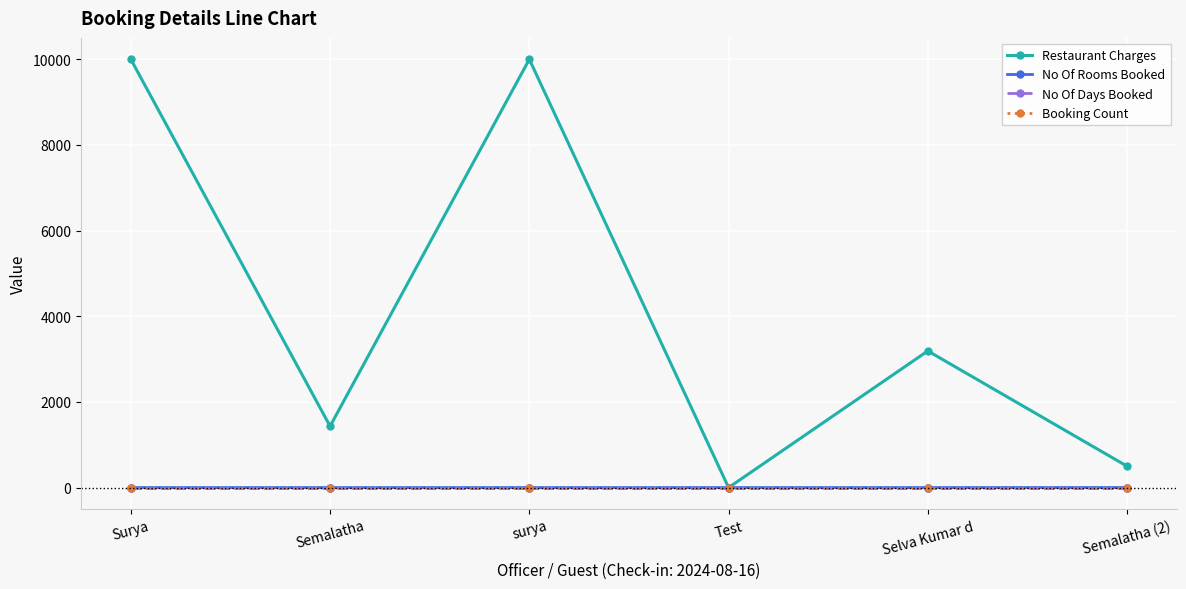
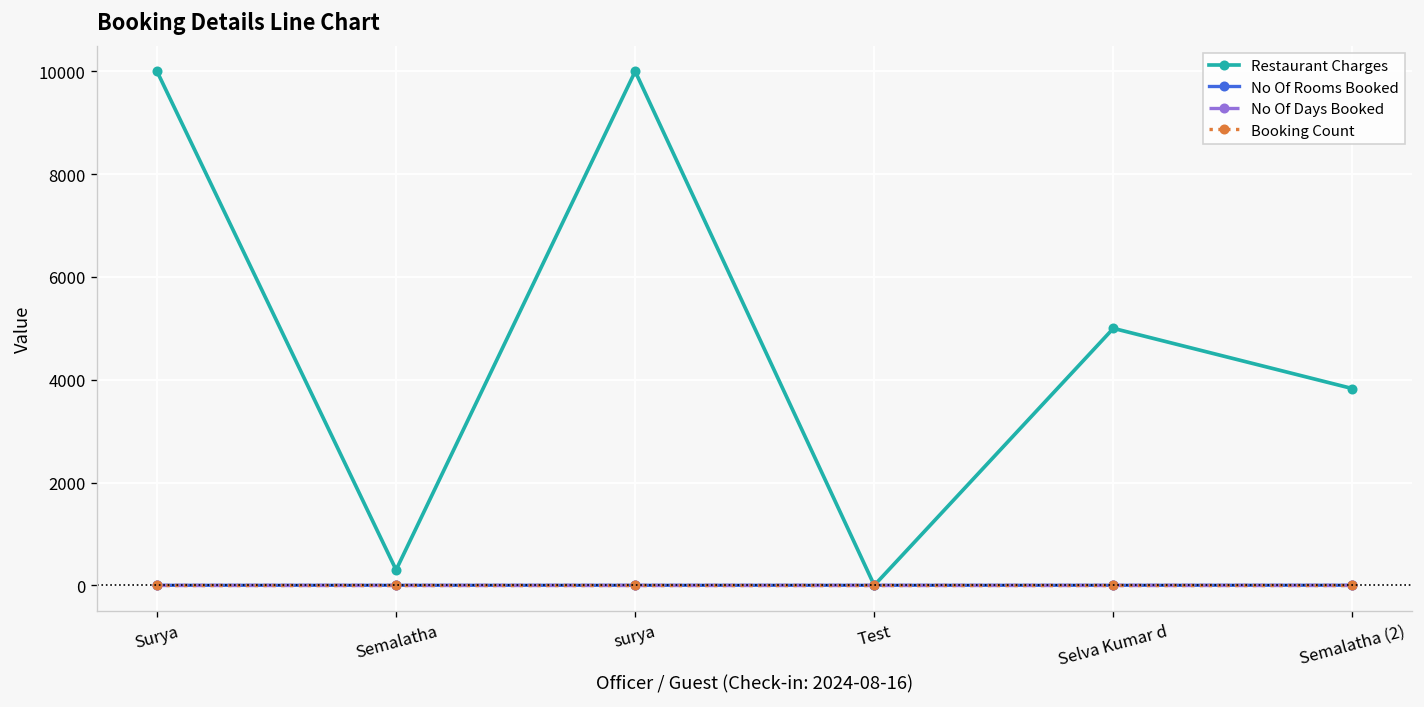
Restaurant Charges, Semalatha: 1400 -> 300
Restaurant Charges, Selva Kumar d: 3200 -> 5000
Restaurant Charges, Semalatha (2): 500 -> 3800
